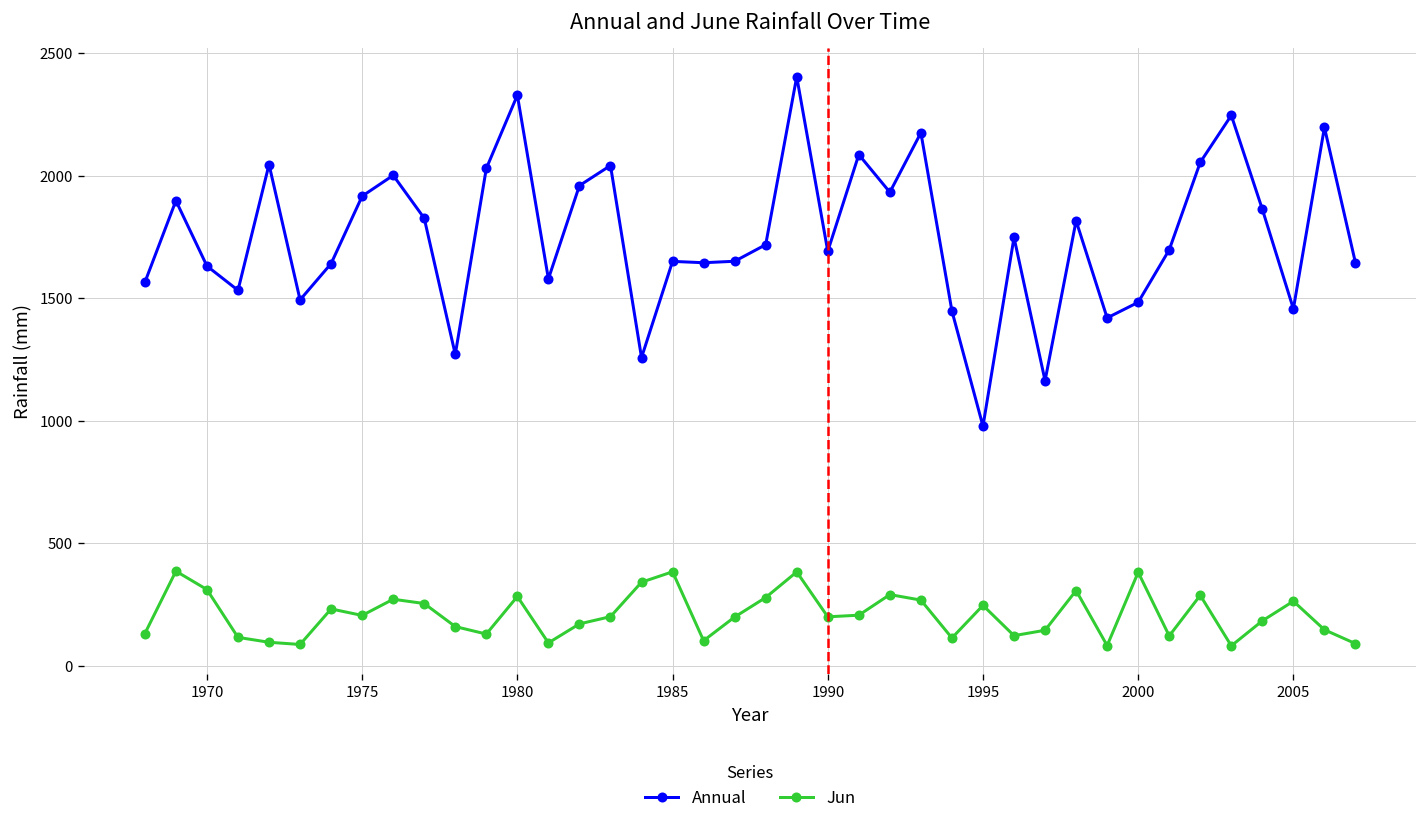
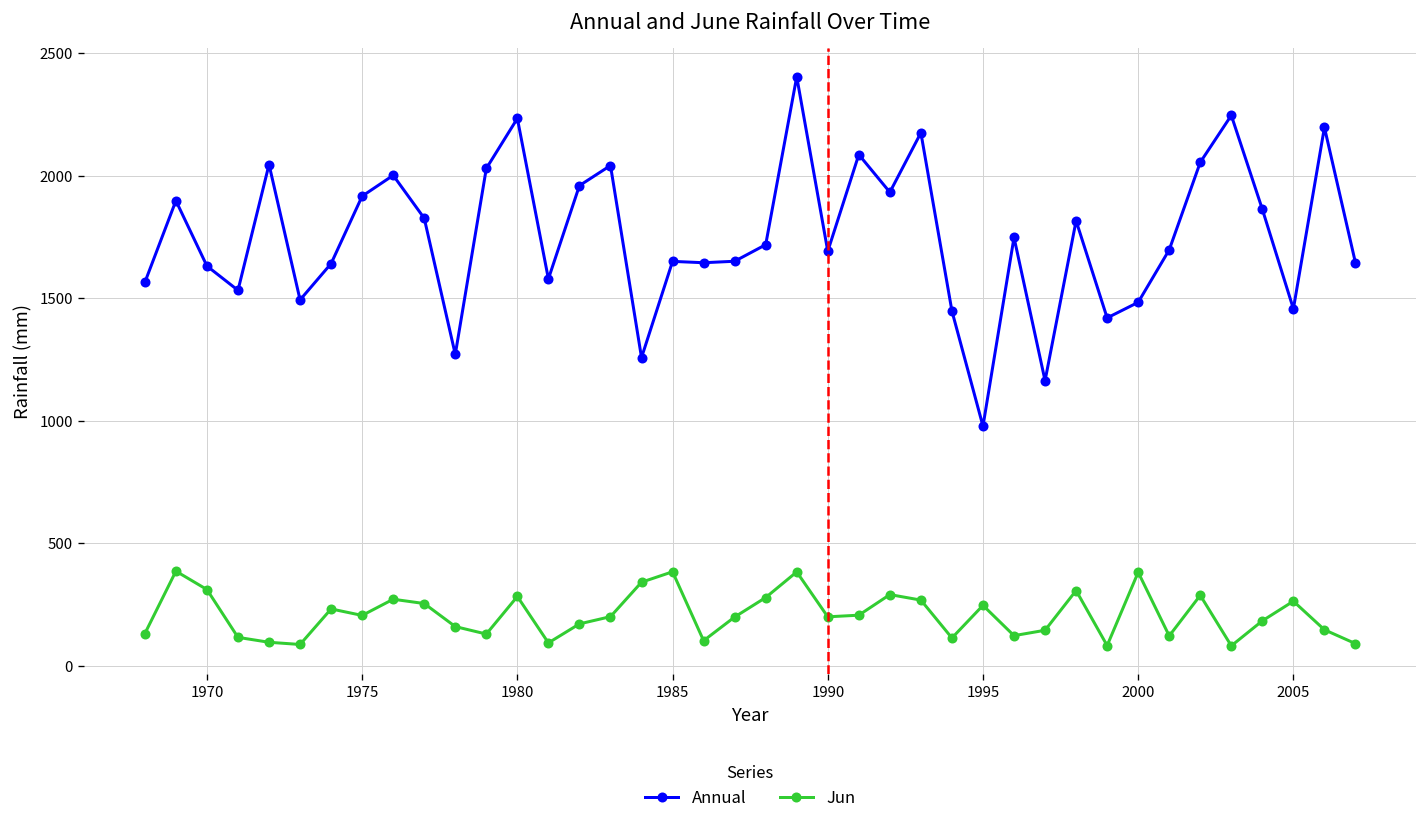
Annual, 1980: 2330 -> 2230
